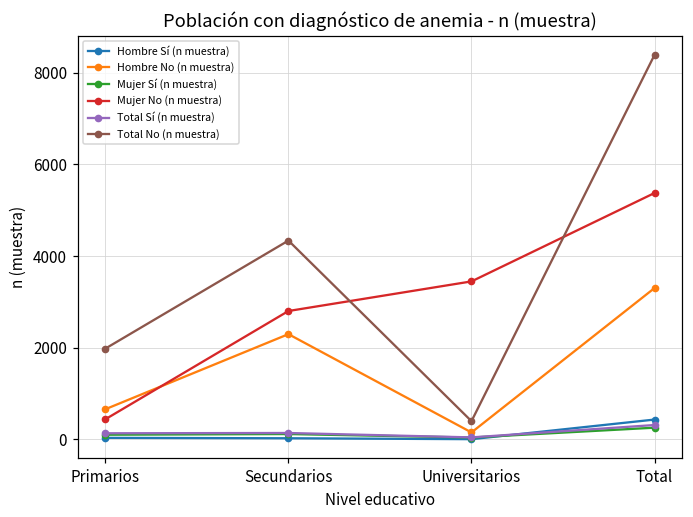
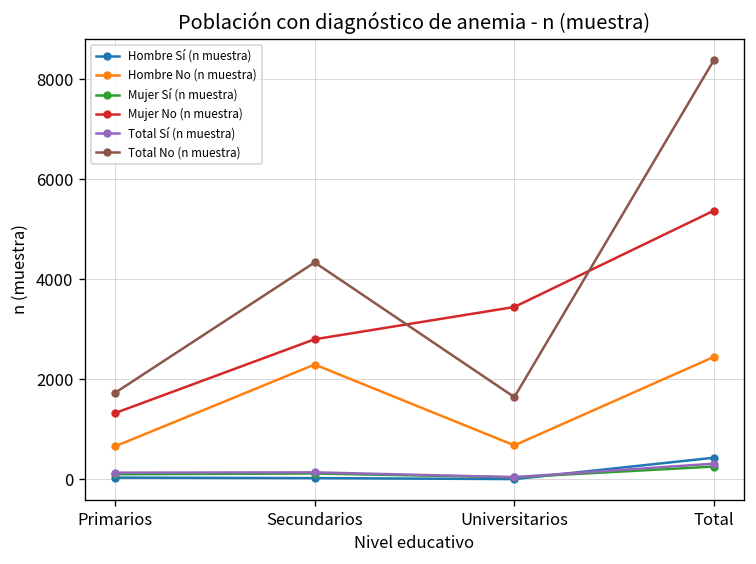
Mujer No (n muestra), Primarios: 400 -> 1300
Total No (n muestra), Primarios: 2000 -> 1700
Hombre No (n muestra), Universitarios: 200 -> 700
Total No (n muestra), Universitarios: 400 -> 1600
Hombre No (n muestra), Total: 3300 -> 2400
